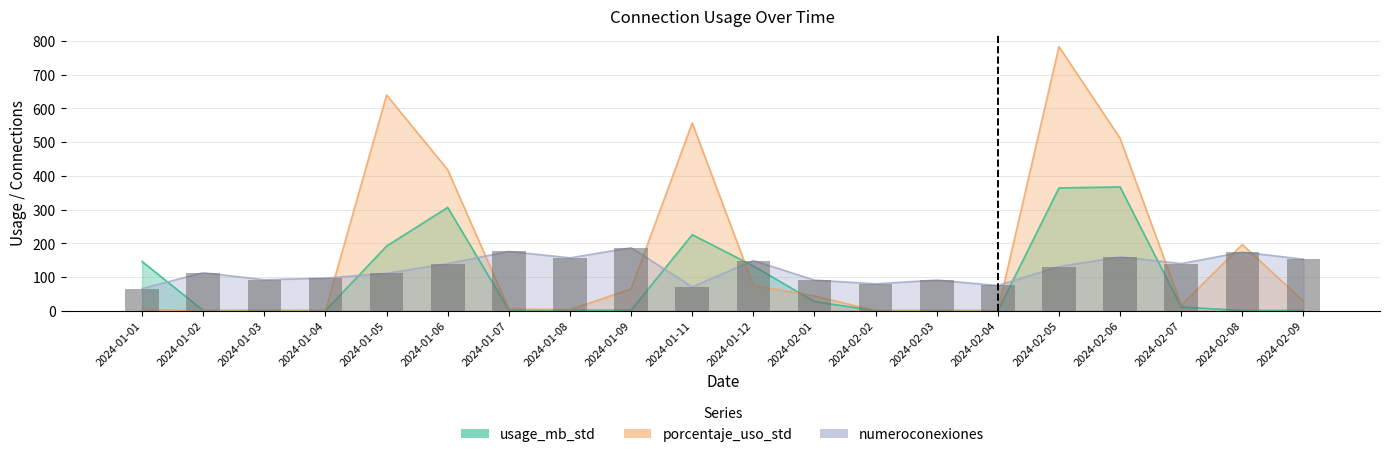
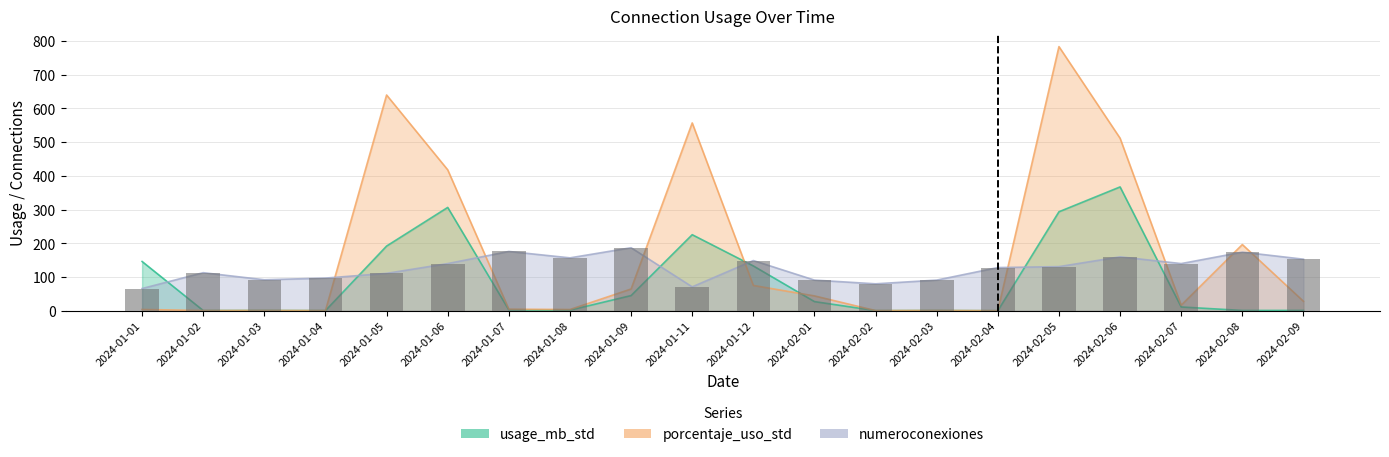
usage_mb_std, 2024-01-09: 0 -> 50
numeroconexiones, 2024-02-04: 80 -> 130
usage_mb_std, 2024-02-05: 360 -> 290
